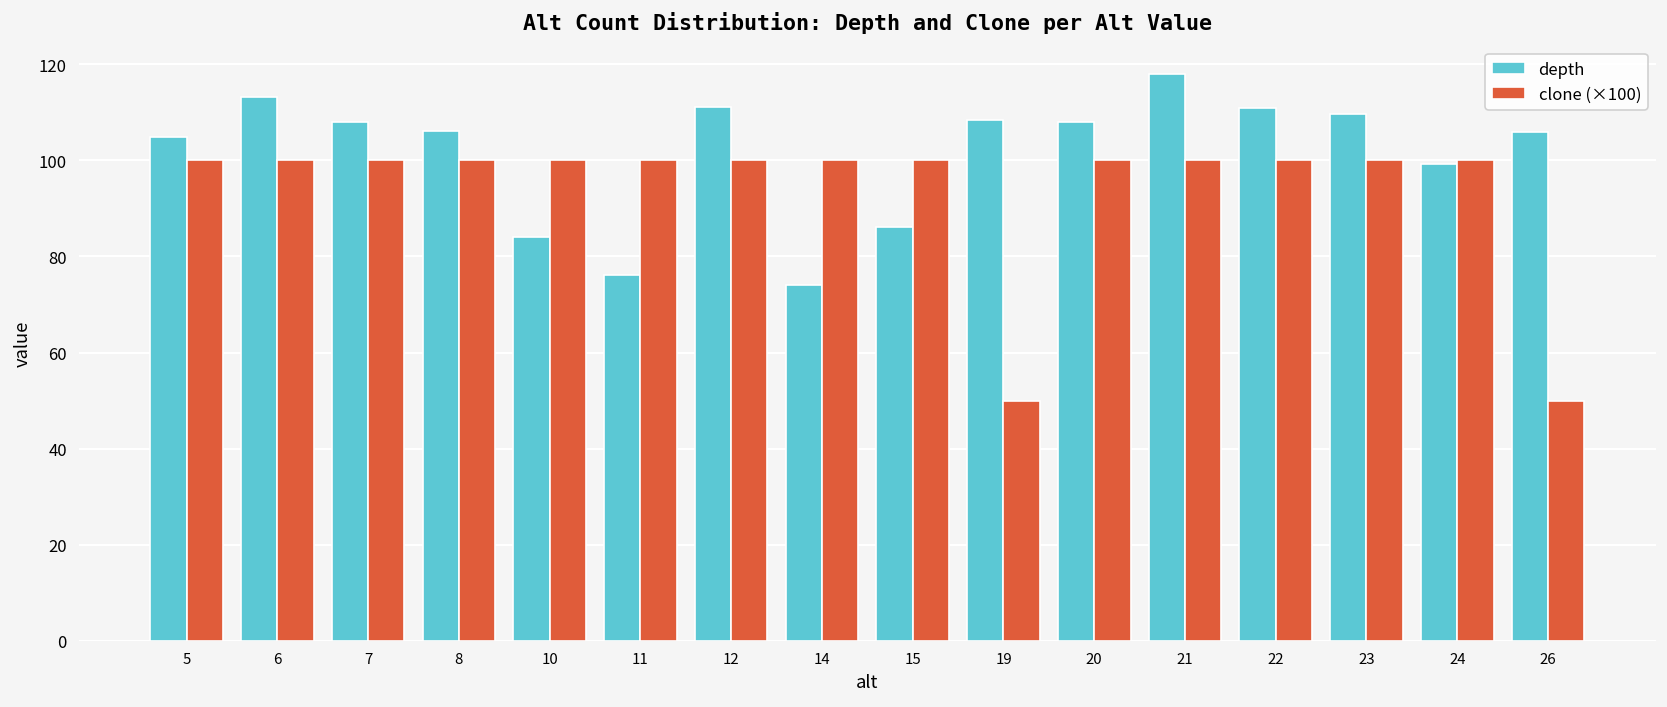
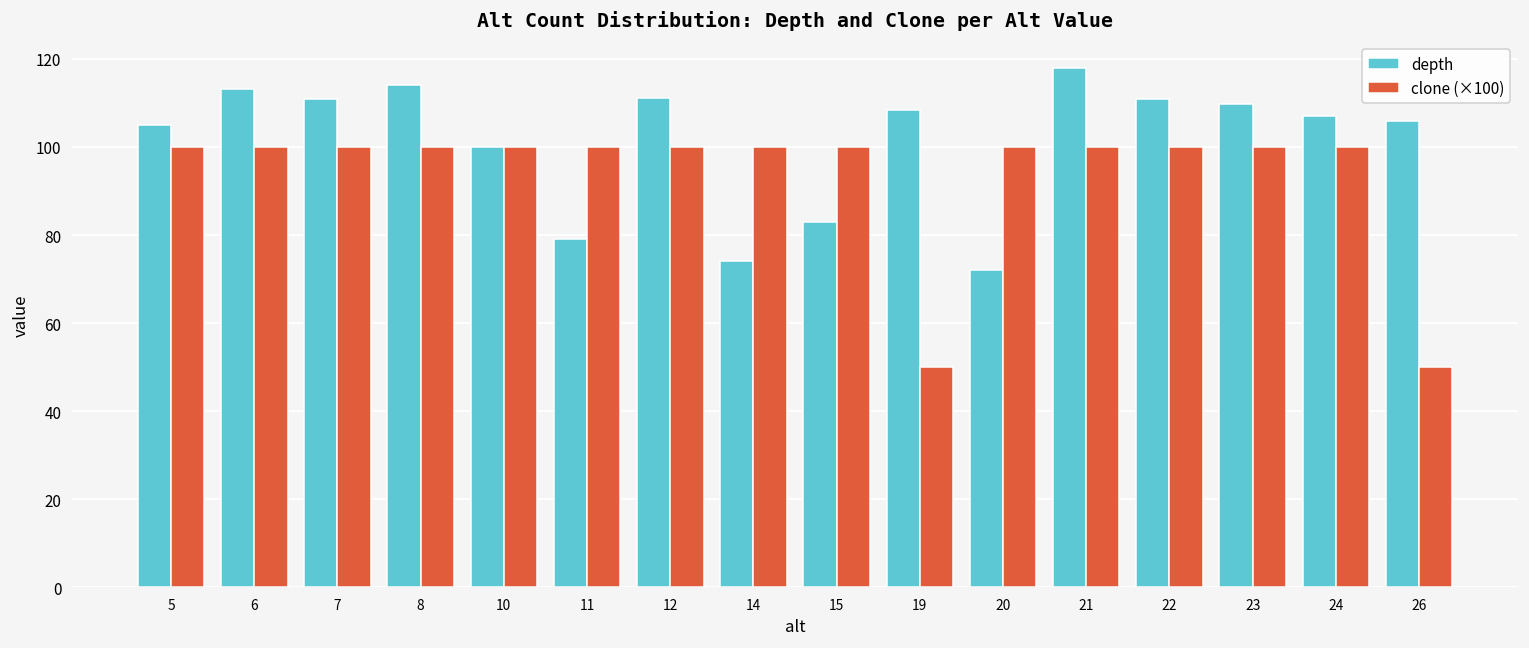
depth, 7: 108 -> 111
depth, 8: 106 -> 114
depth, 10: 84 -> 100
depth, 11: 76 -> 79
depth, 15: 86 -> 83
depth, 20: 108 -> 72
depth, 24: 99 -> 107
